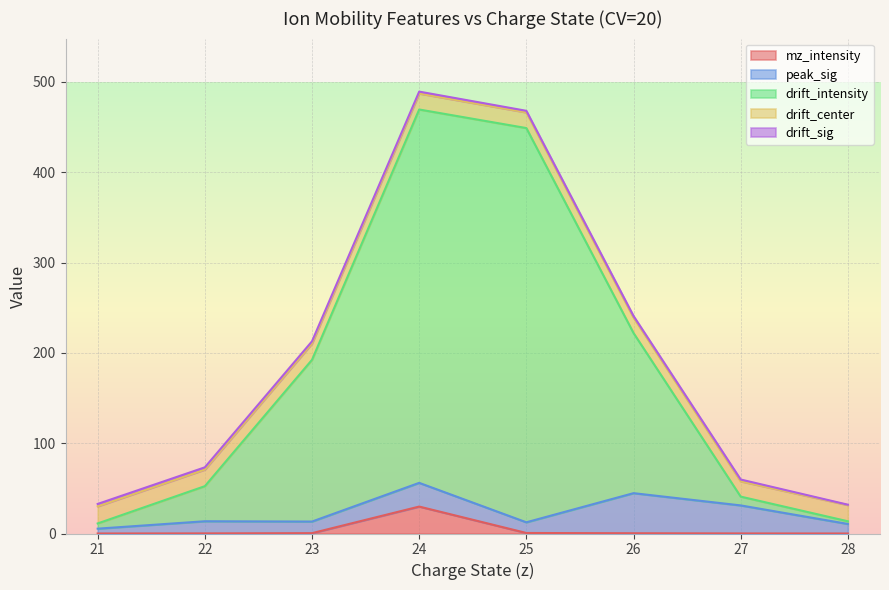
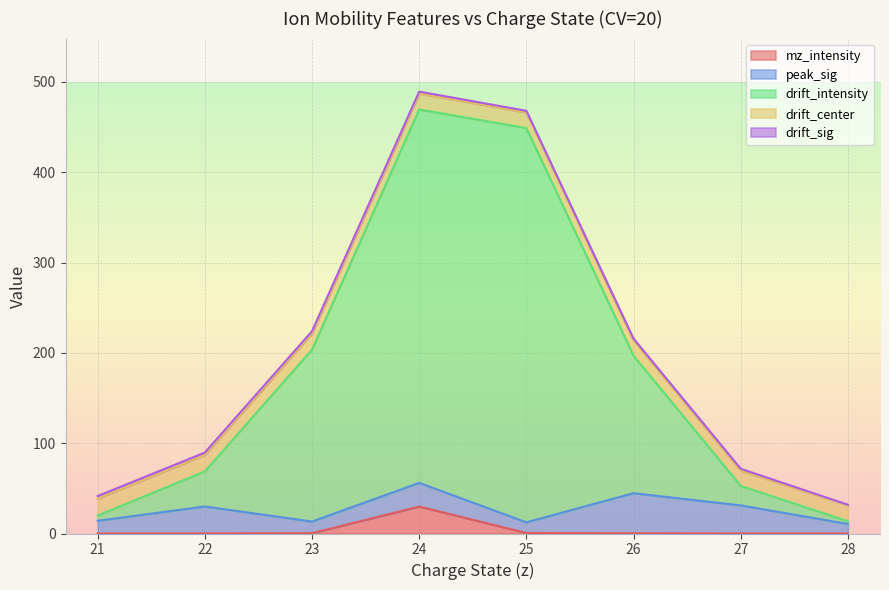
peak_sig, 21: 5 -> 14
peak_sig, 22: 10 -> 30
drift_intensity, 23: 180 -> 190
drift_intensity, 26: 180 -> 150
drift_intensity, 27: 10 -> 20
